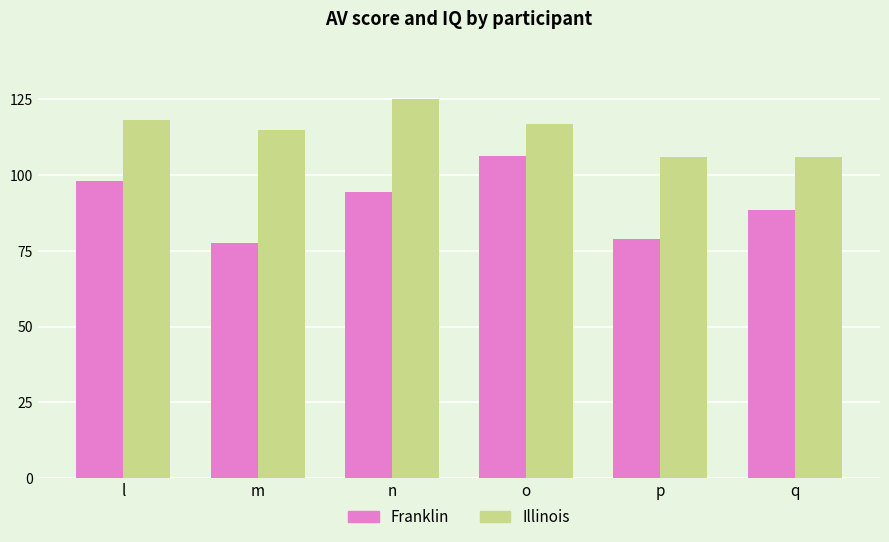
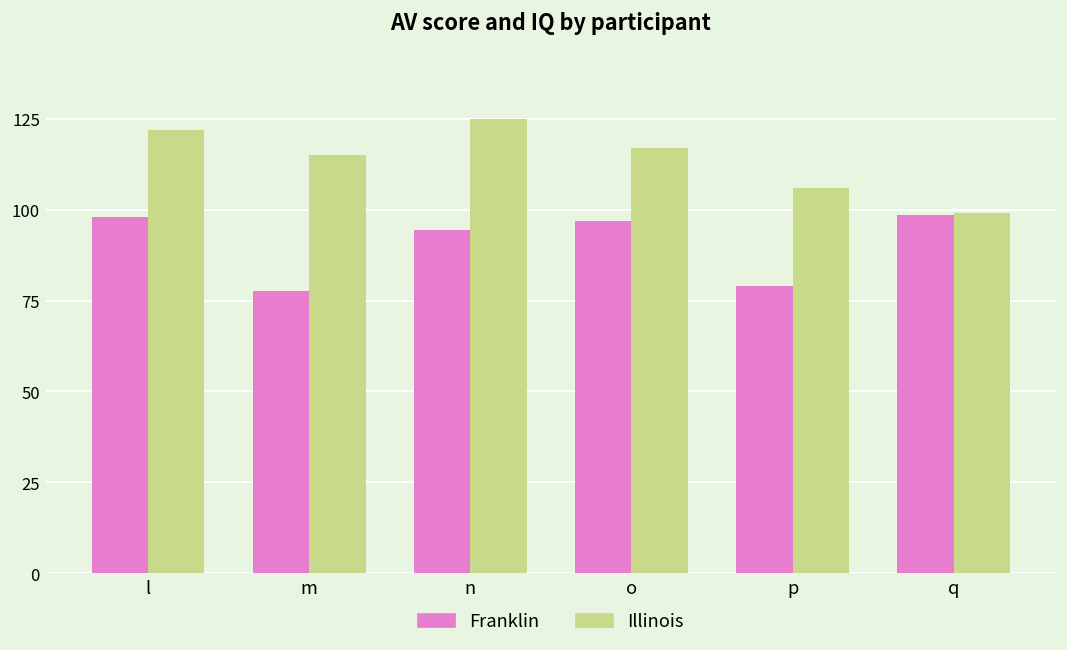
Illinois, l: 118 -> 122
Franklin, o: 106 -> 97
Franklin, q: 89 -> 99
Illinois, q: 106 -> 99
